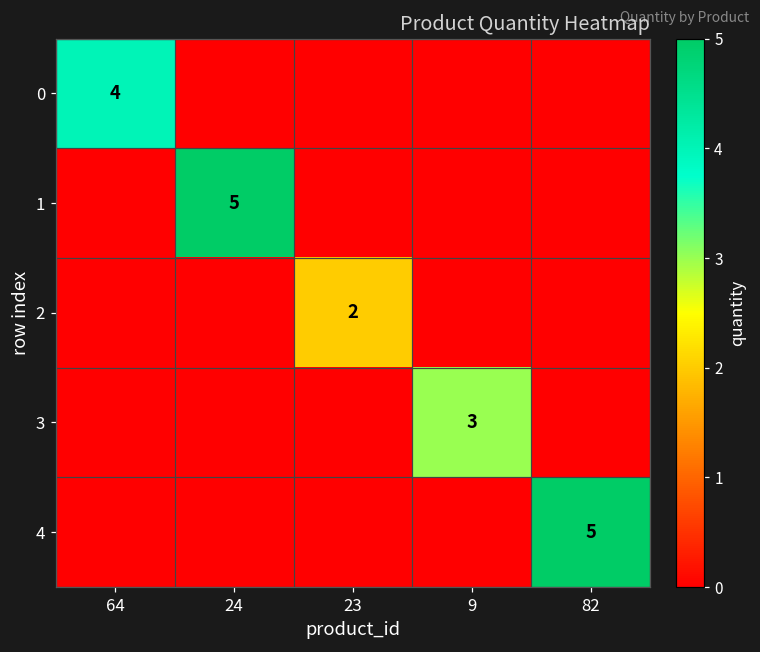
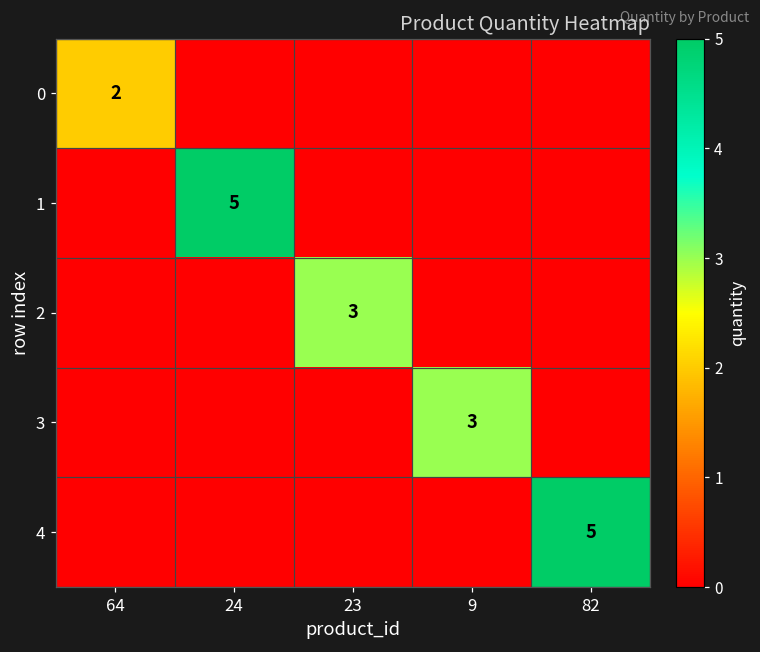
0, 64: 4 -> 2
2, 23: 2 -> 3
